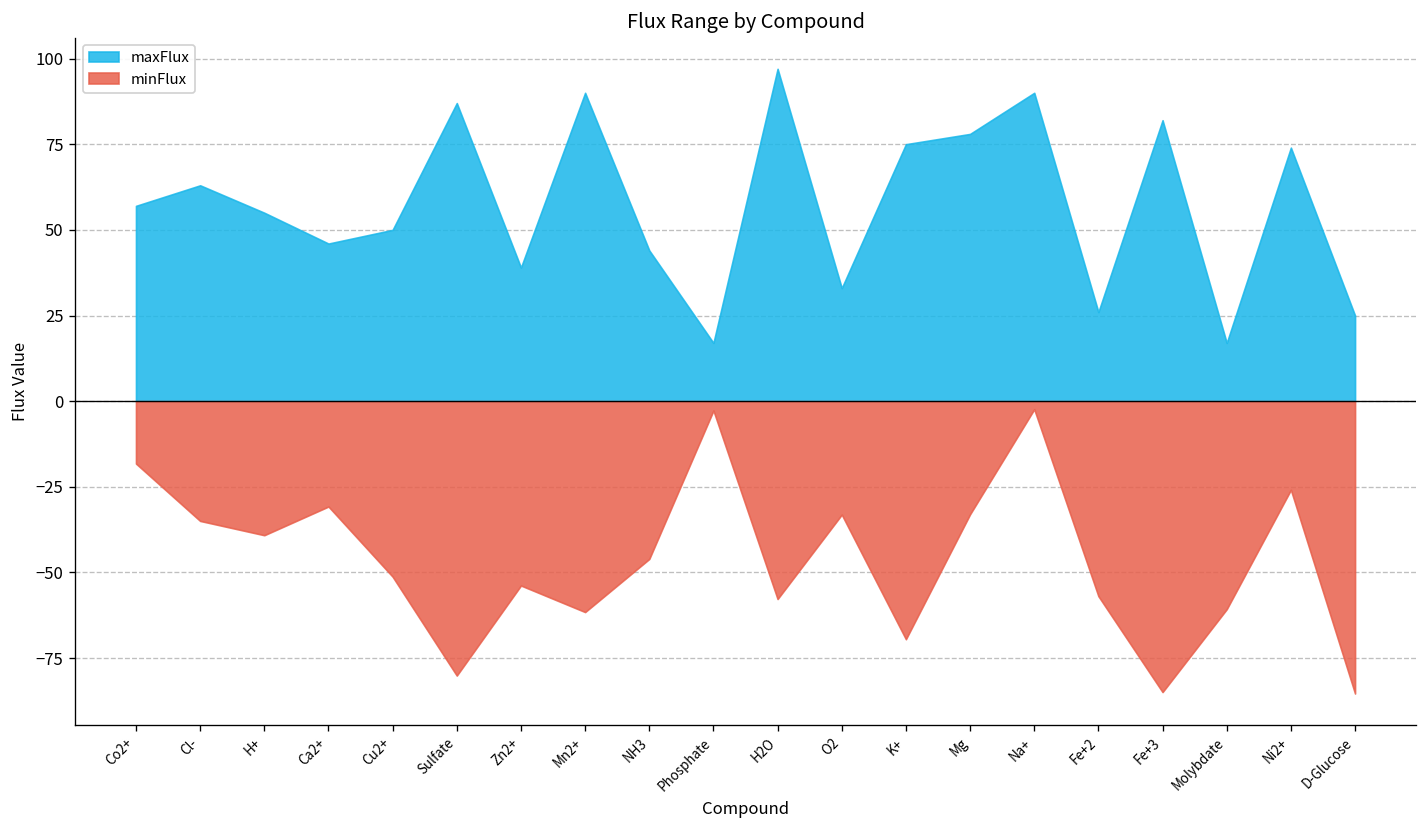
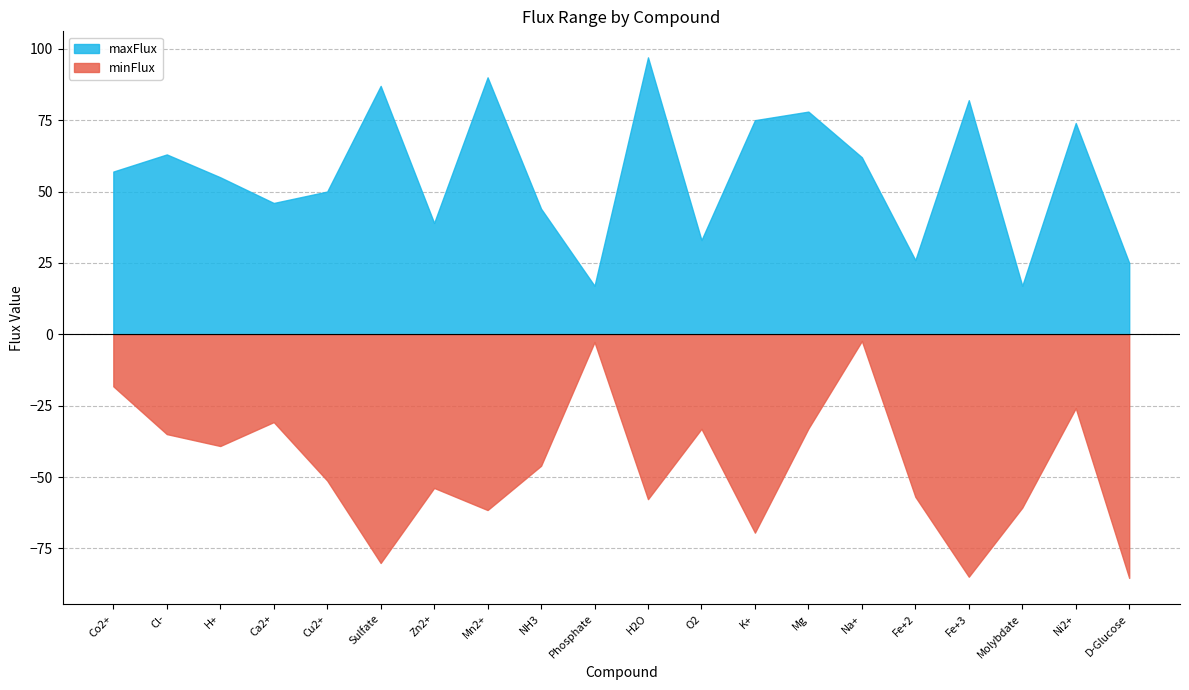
maxFlux, Na+: 90 -> 62
